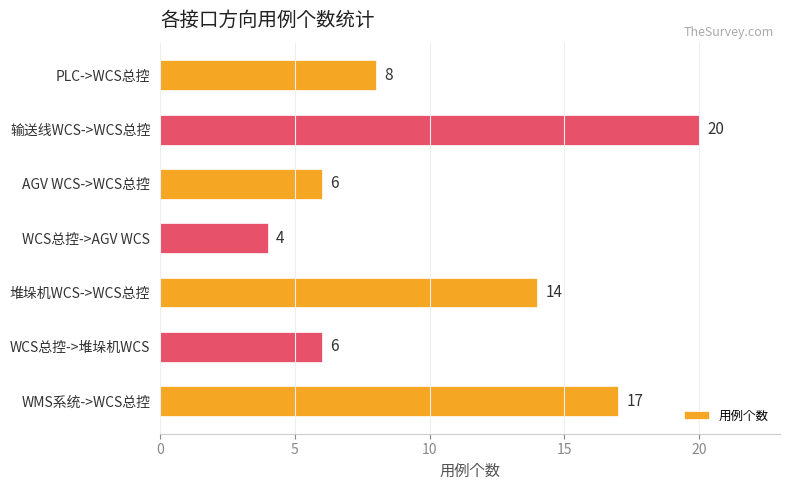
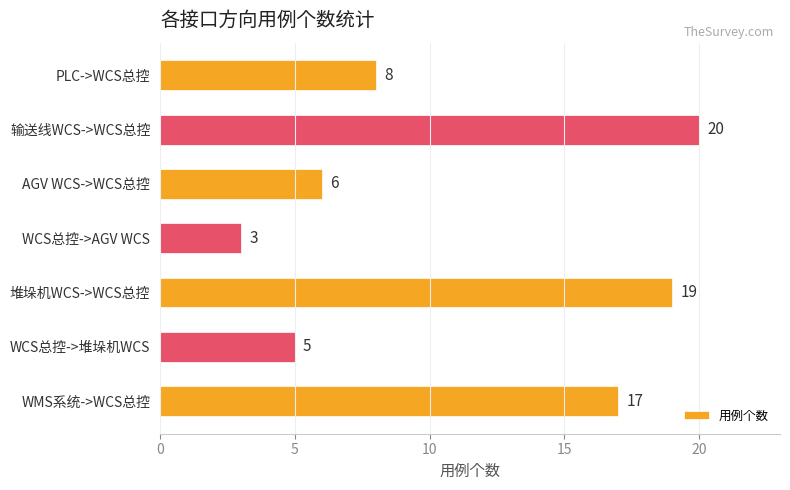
WCS总控->AGV WCS: 4 -> 3
堆垛机WCS->WCS总控: 14 -> 19
WCS总控->堆垛机WCS: 6 -> 5
